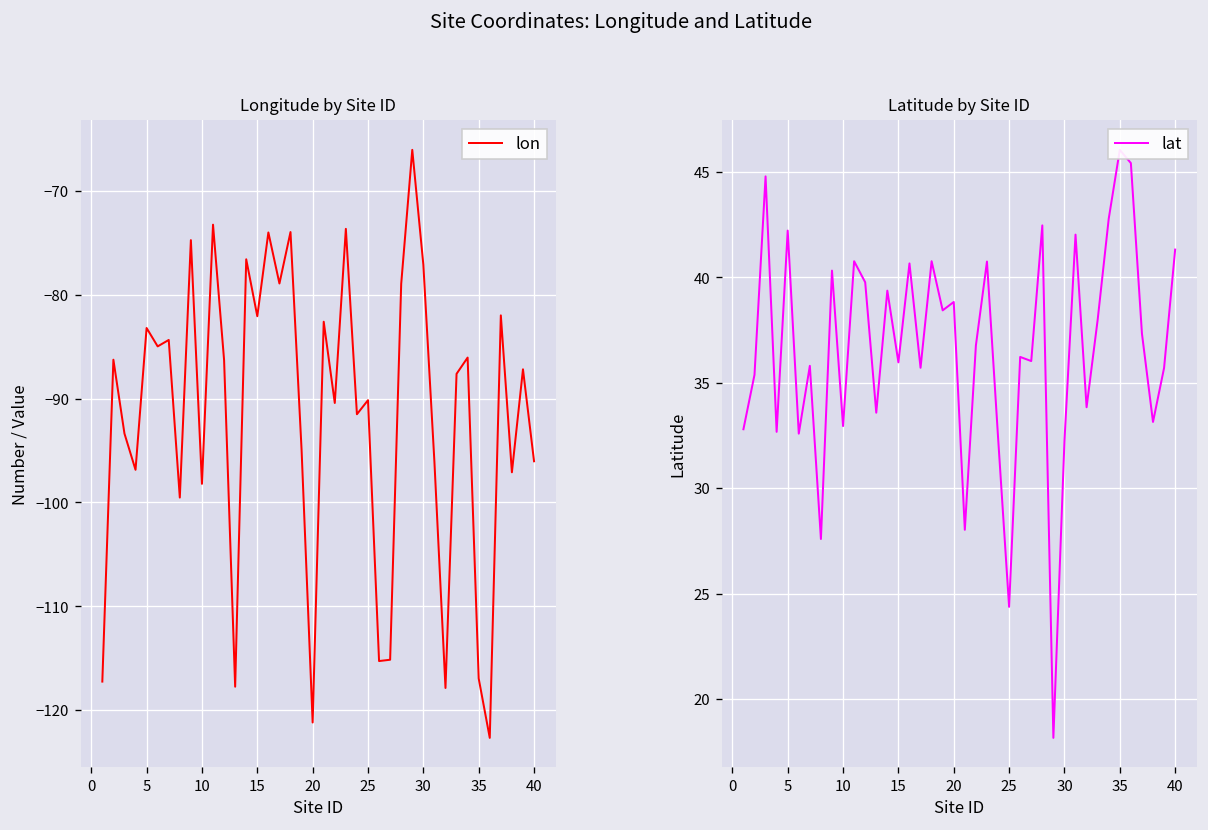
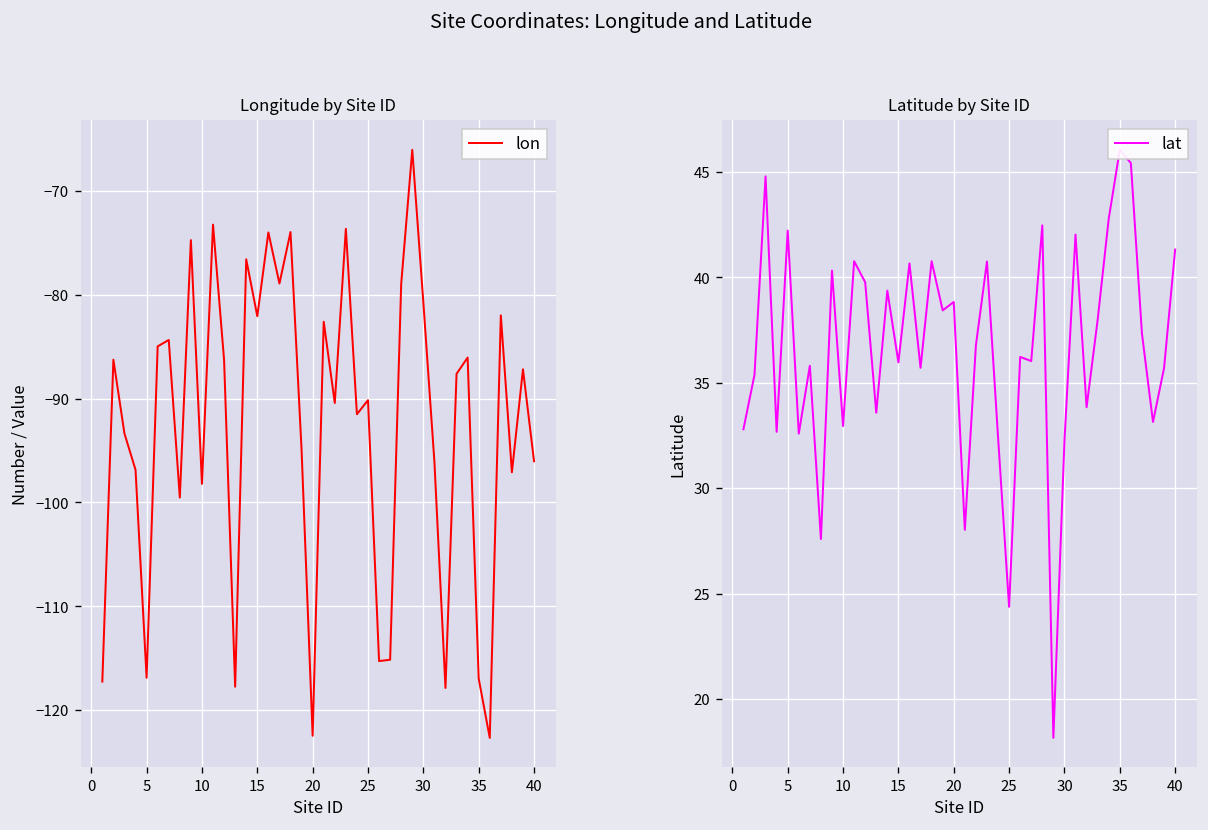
Longitude by Site ID, 5: -83 -> -117
Longitude by Site ID, 20: -121 -> -122
Longitude by Site ID, 30: -77 -> -81
